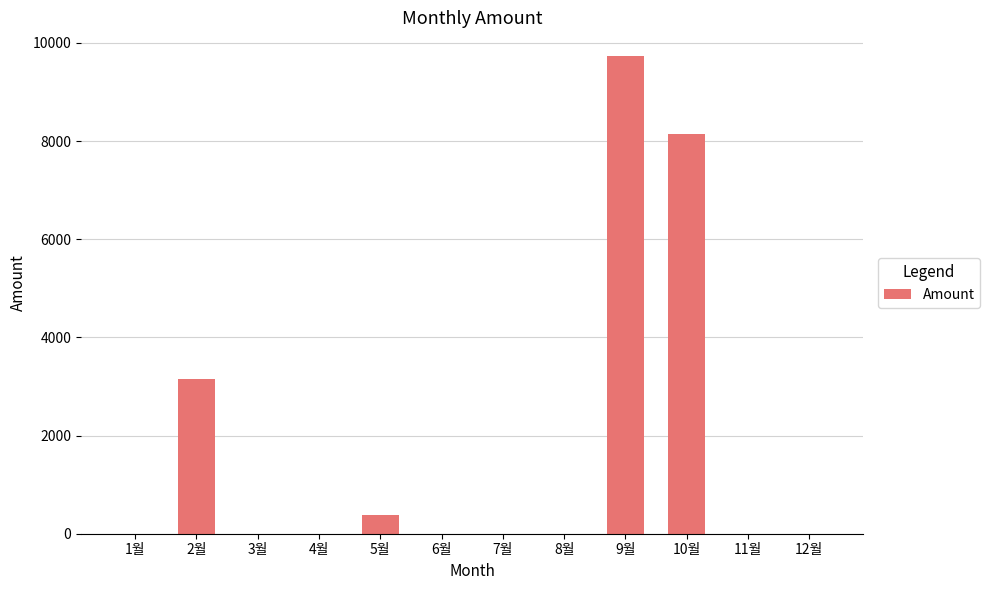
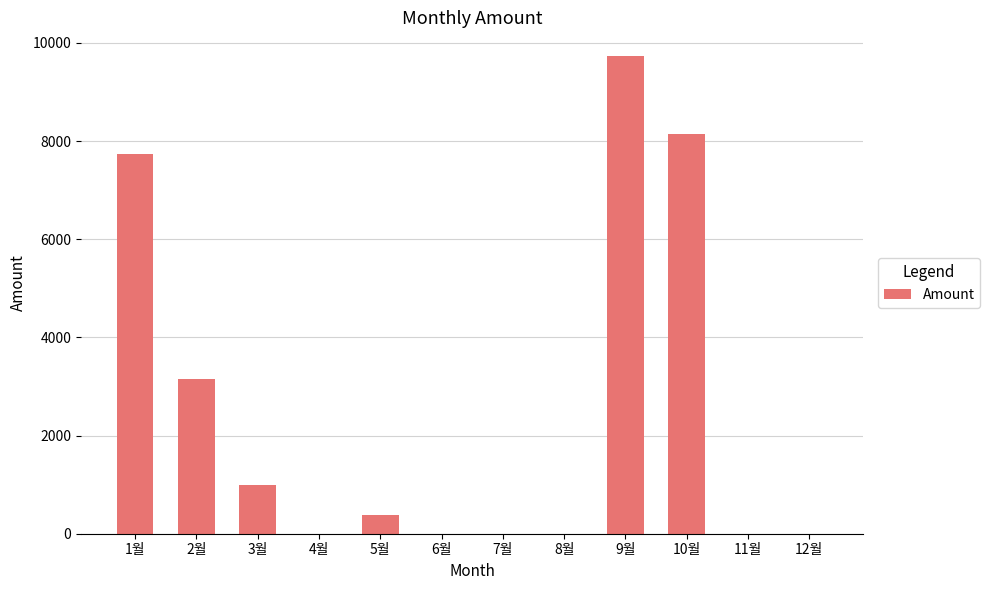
1월: 0 -> 7700
3월: 0 -> 1000
